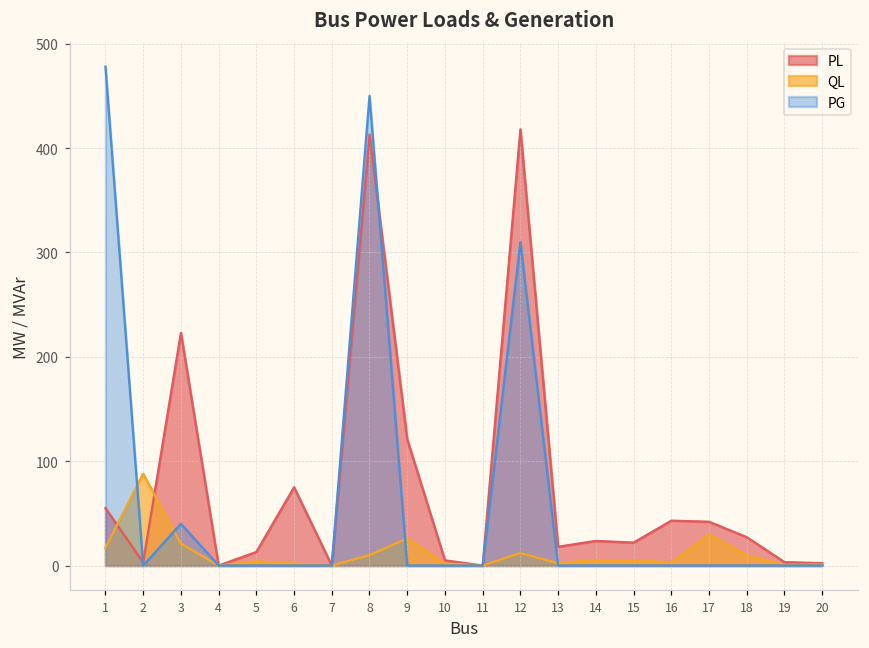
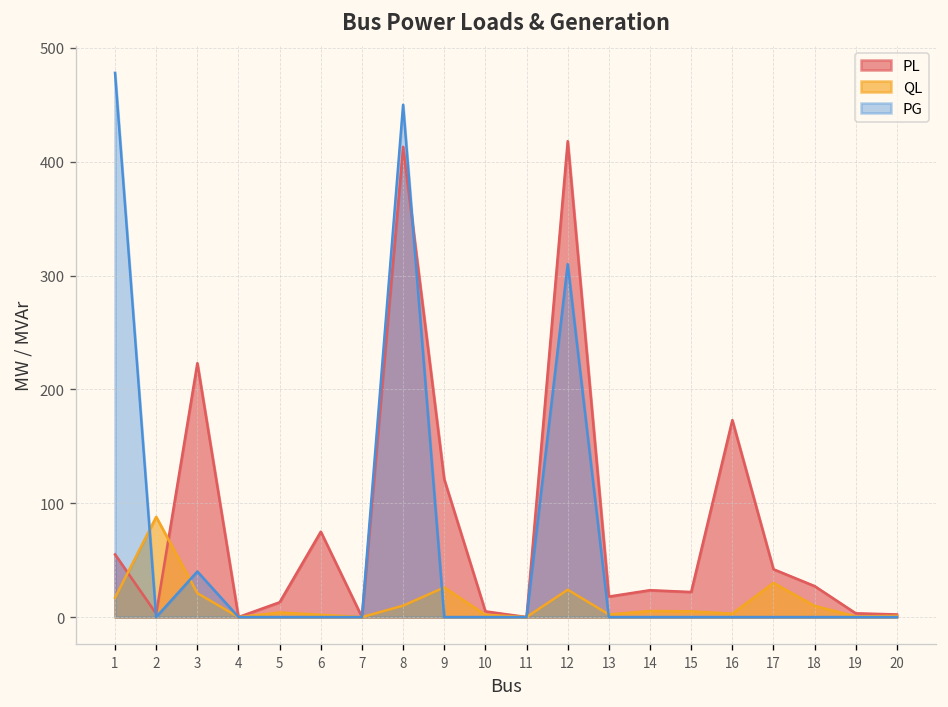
QL, 12: 10 -> 20
PL, 16: 40 -> 170
